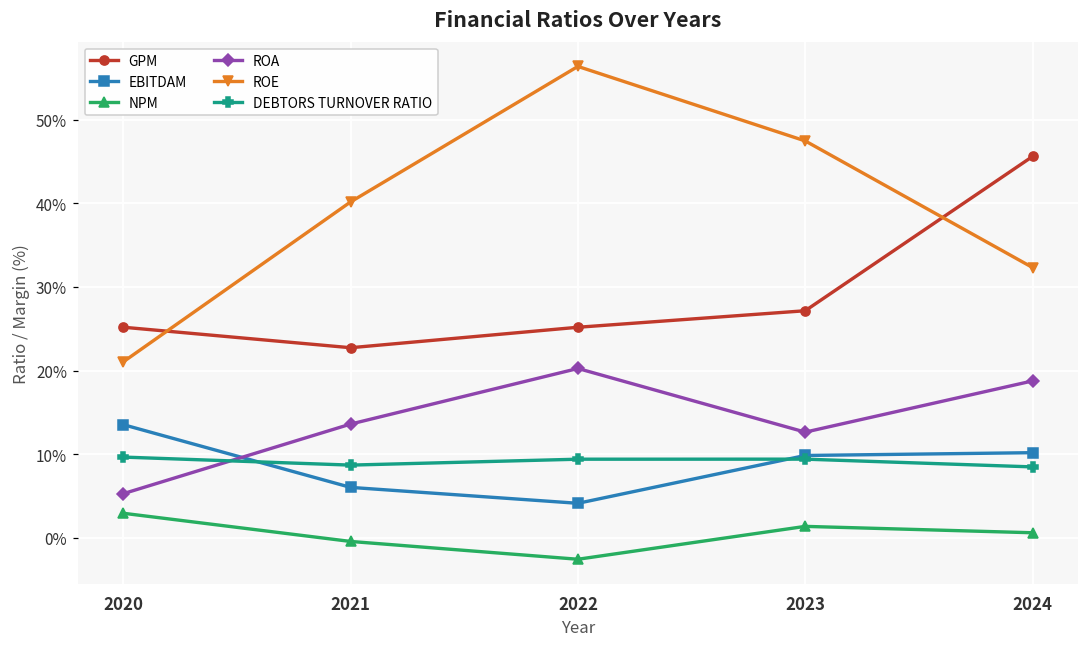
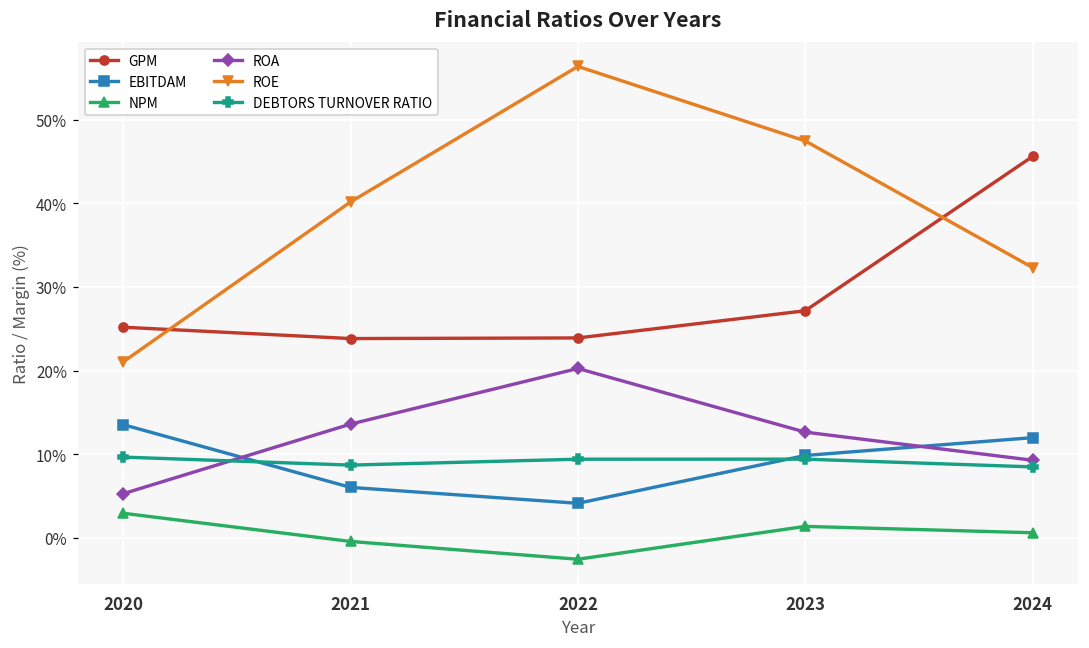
GPM, 2021: 23% -> 24%
GPM, 2022: 25% -> 24%
EBITDAM, 2024: 10% -> 12%
ROA, 2024: 19% -> 9%
